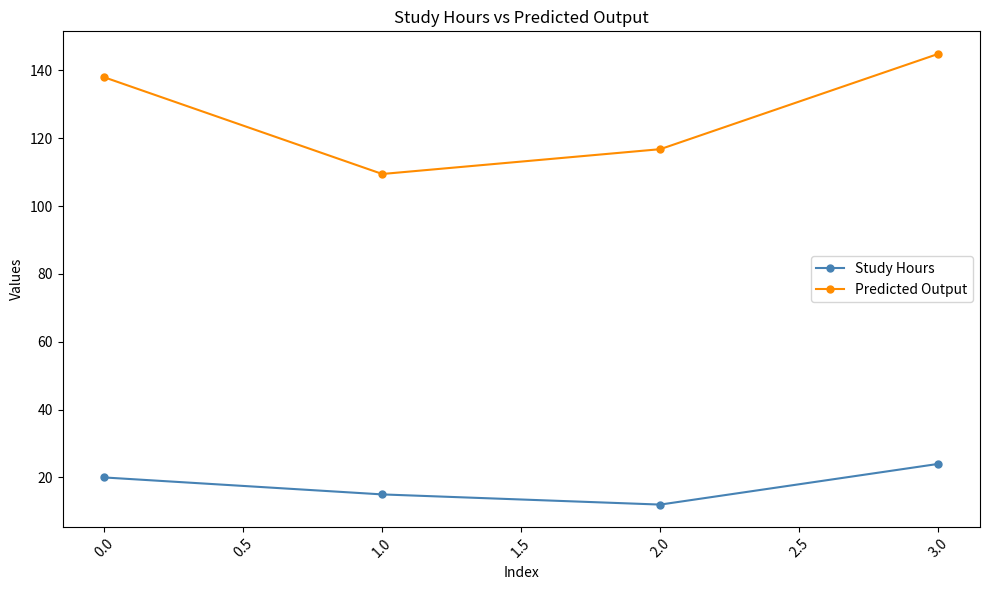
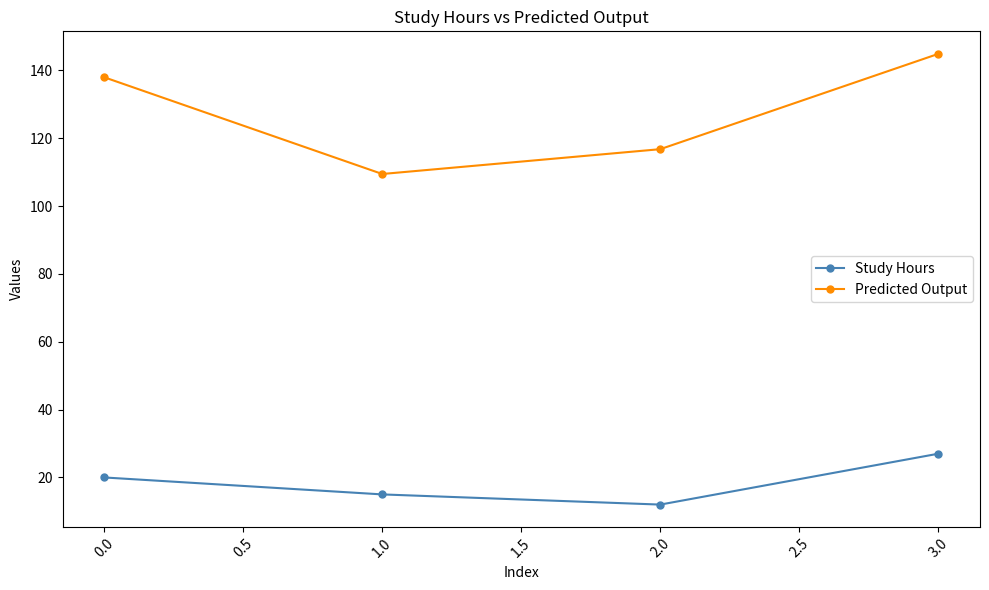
Study Hours, 3.0: 24 -> 27
